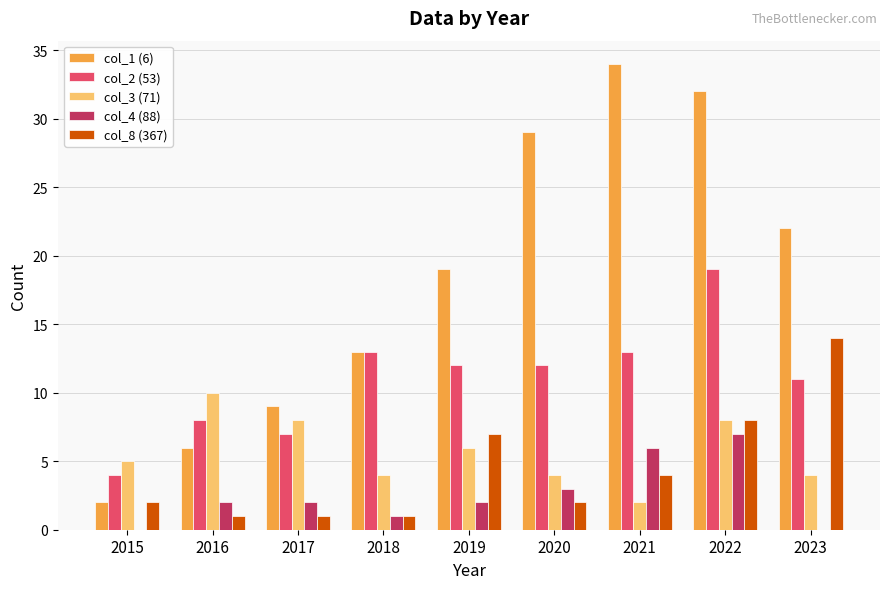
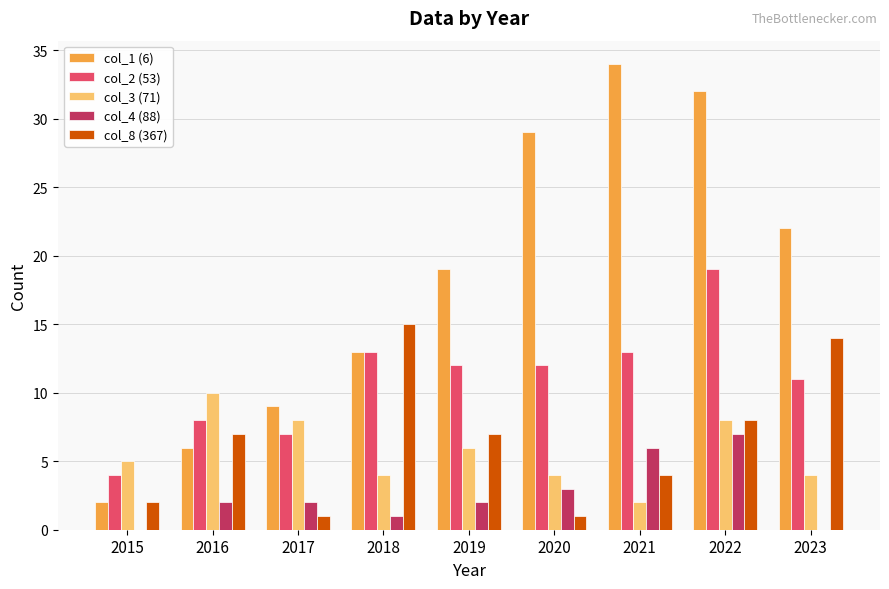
col_8 (367), 2016: 1 -> 7
col_8 (367), 2018: 1 -> 15
col_8 (367), 2020: 2 -> 1
